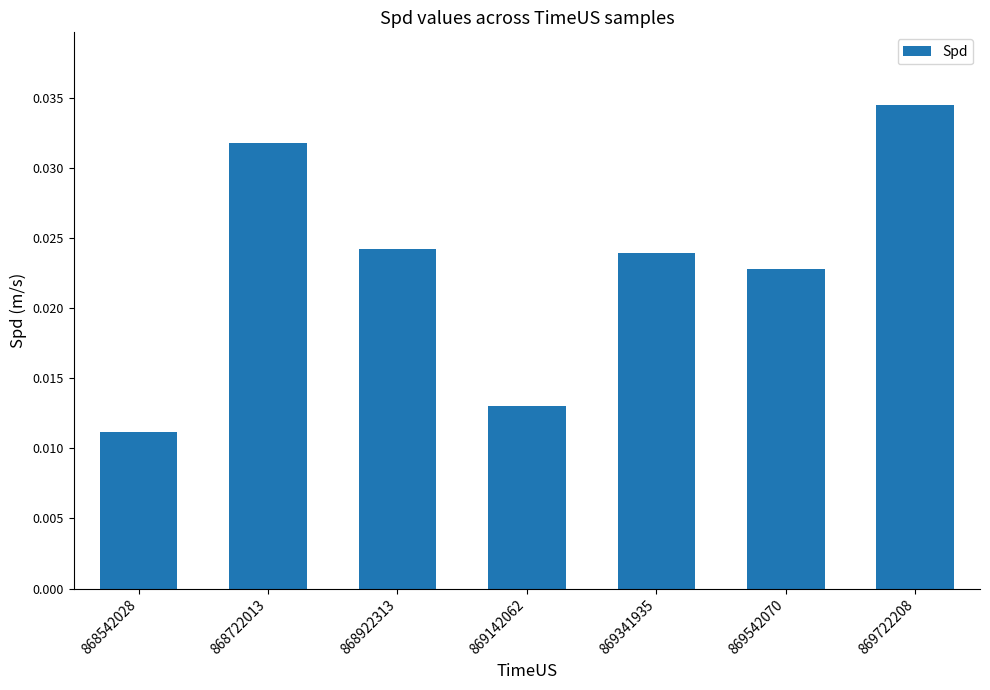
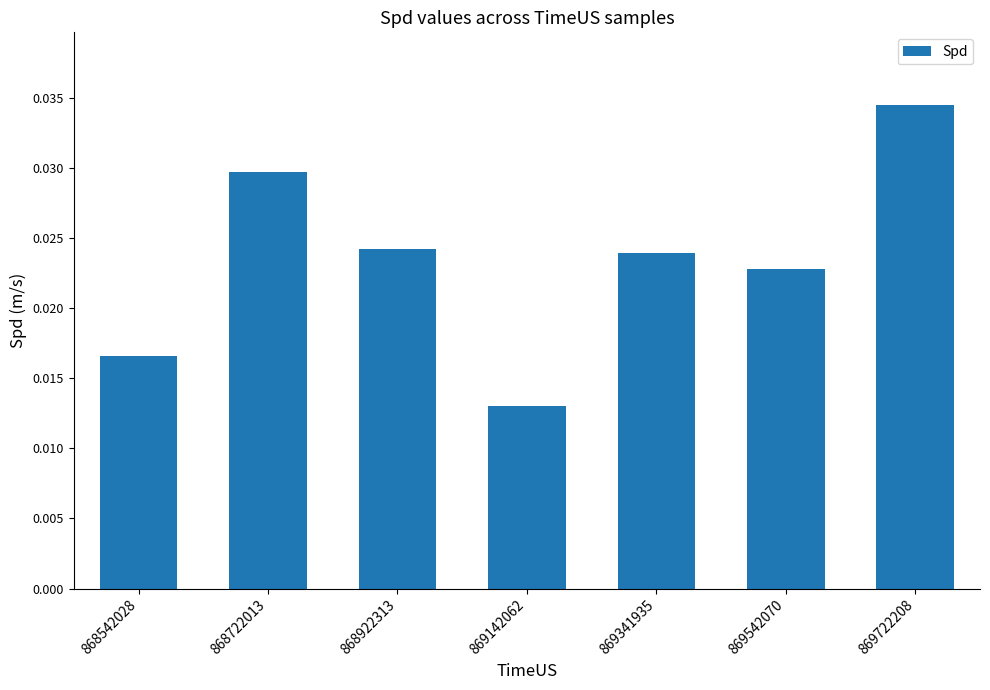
868542028: 0.0112 -> 0.0166
868722013: 0.0318 -> 0.0297
